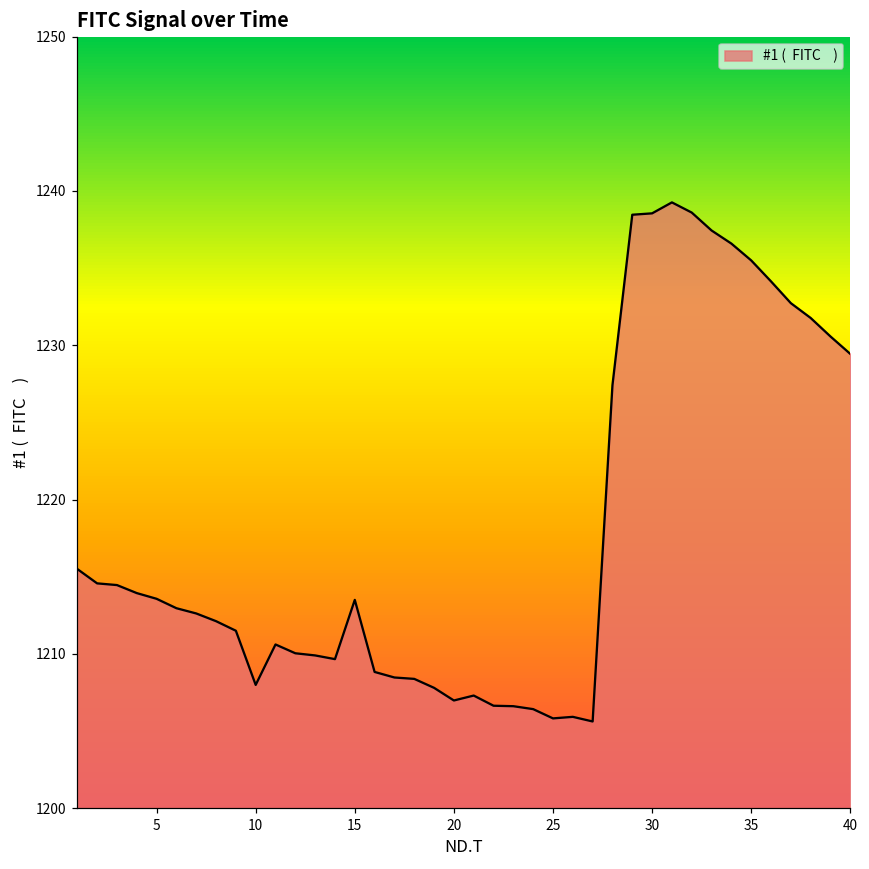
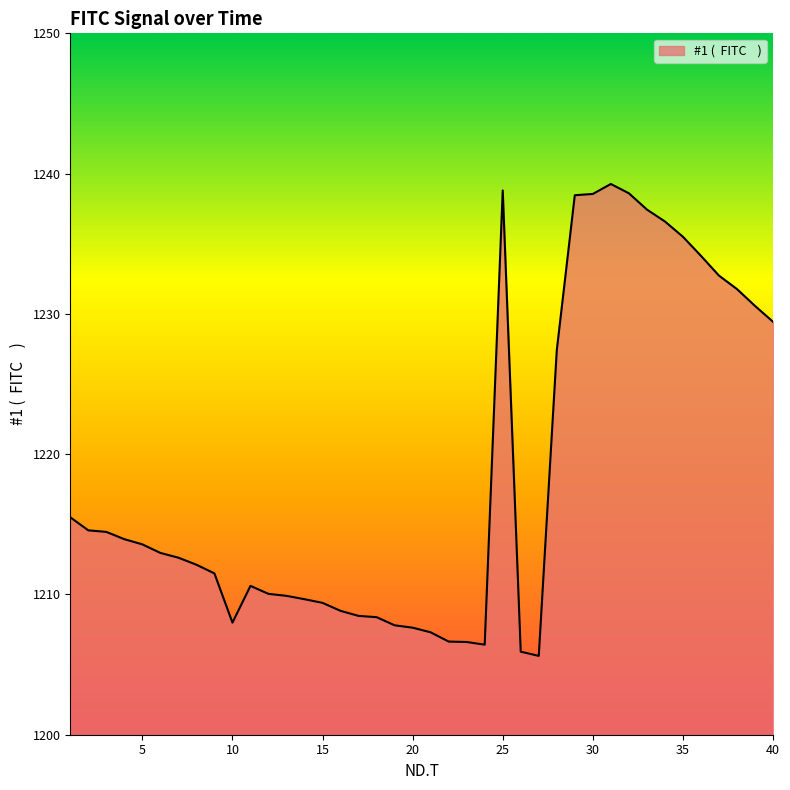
15: 1213.5 -> 1209.4
20: 1207.0 -> 1207.6
25: 1205.8 -> 1238.8
